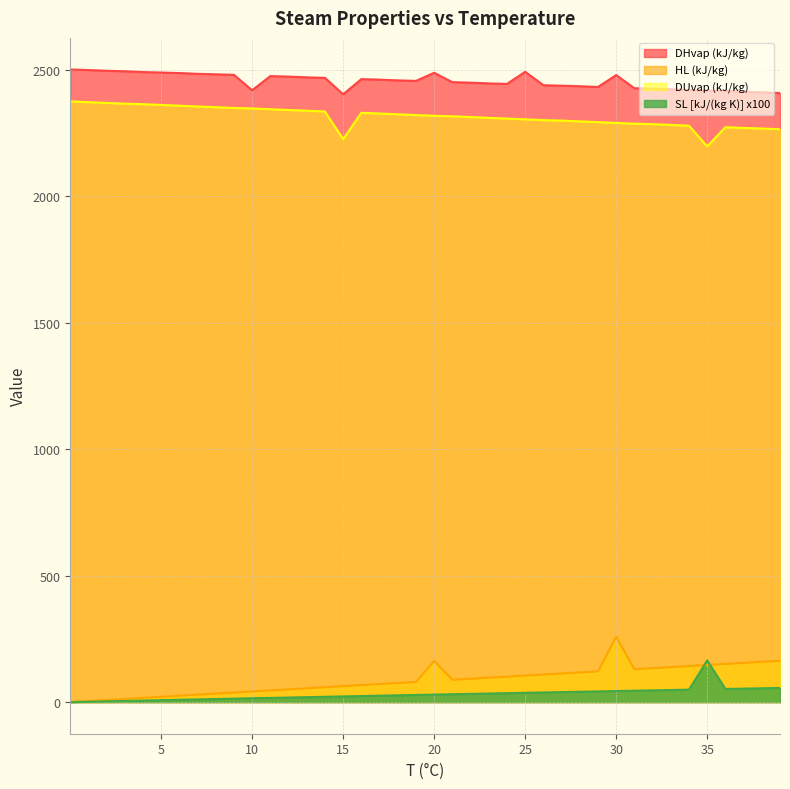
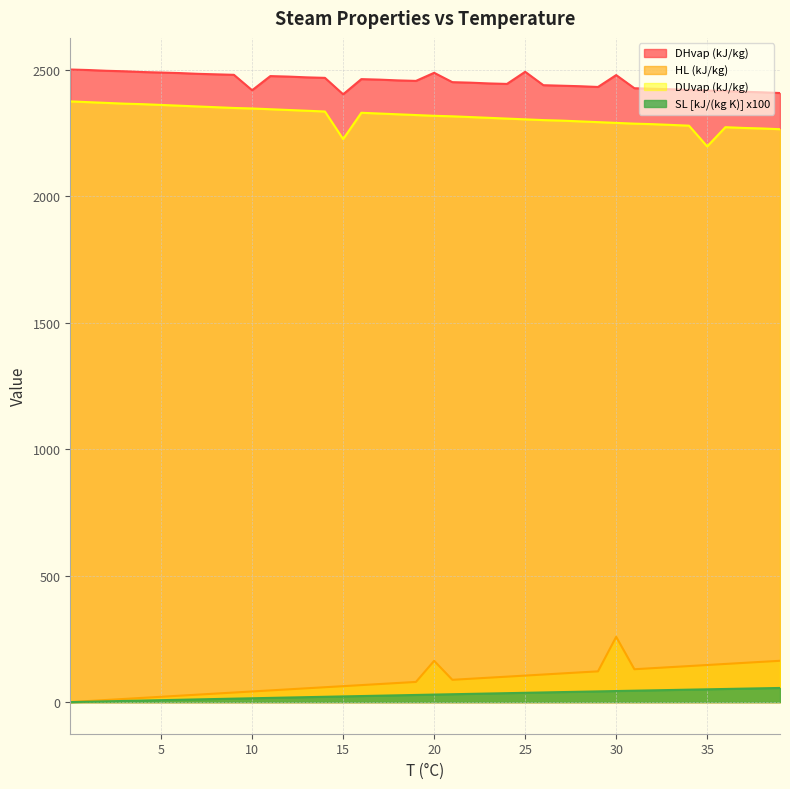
SL [kJ/(kg K)] x100, 35: 160 -> 50
